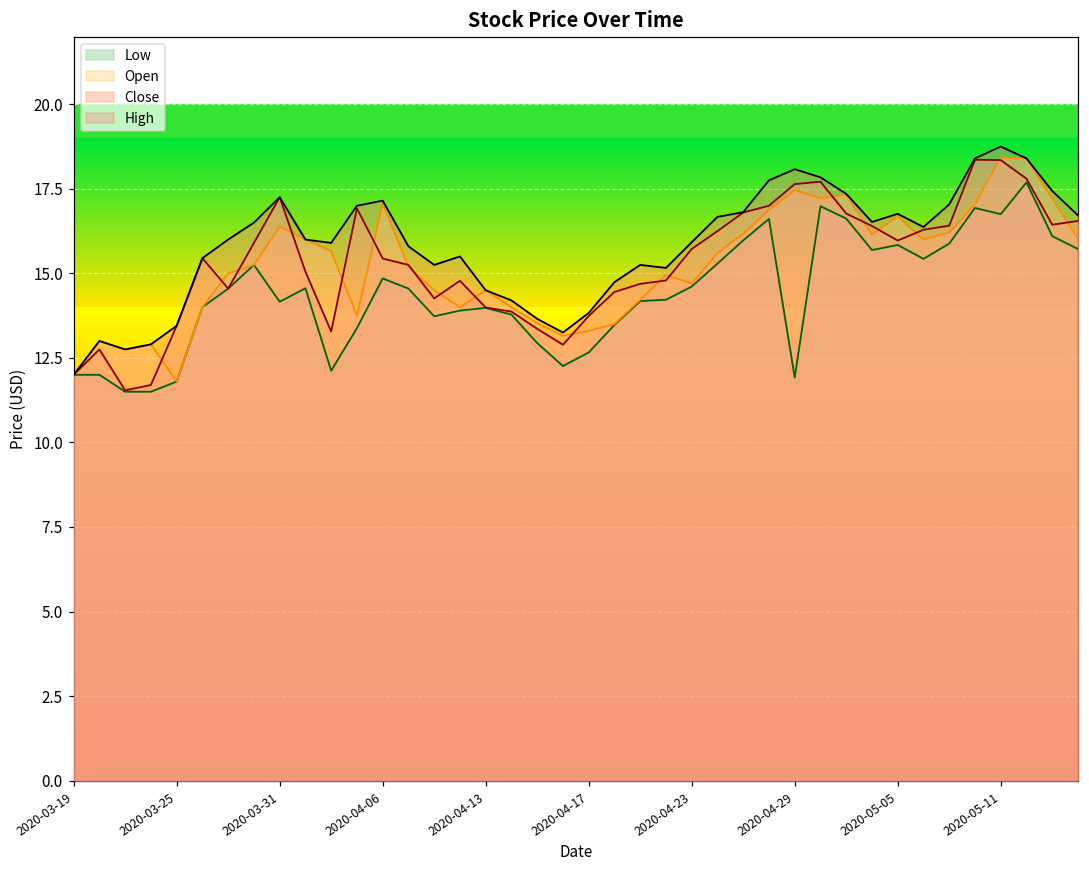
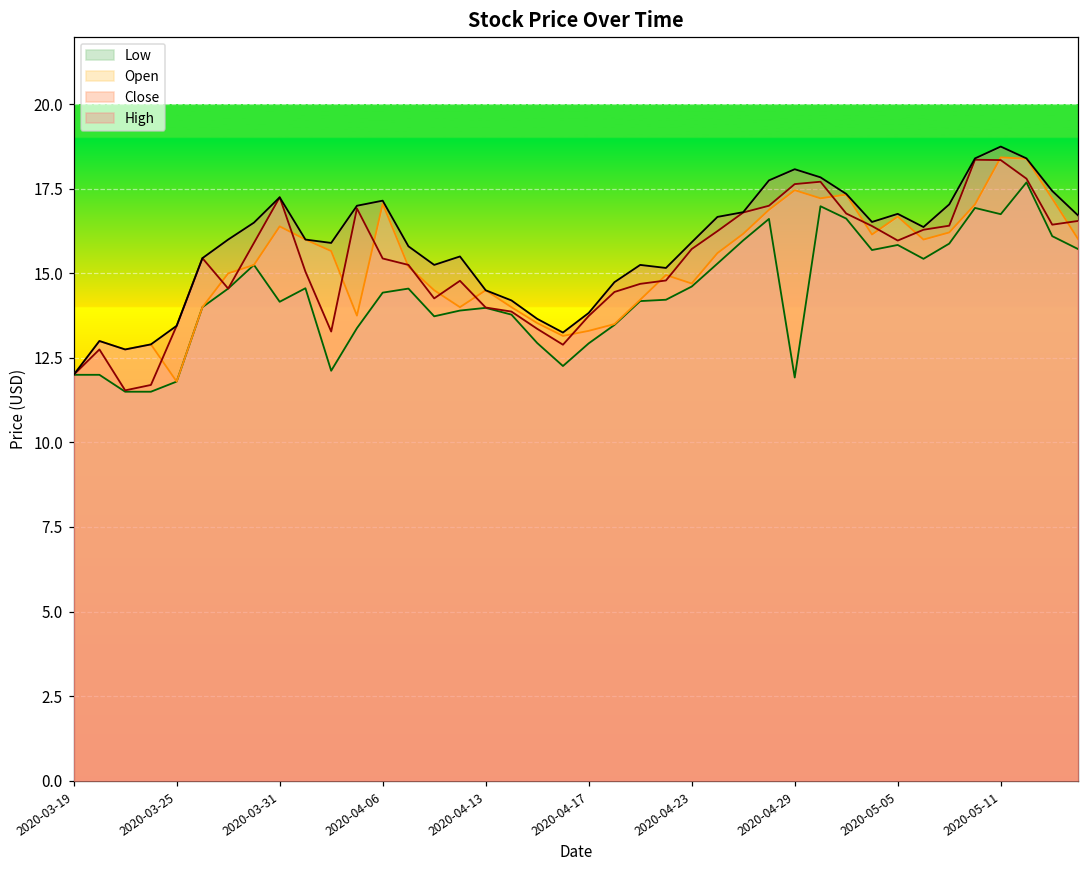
Low, 2020-04-06: 14.9 -> 14.4
Low, 2020-04-17: 12.7 -> 12.9
